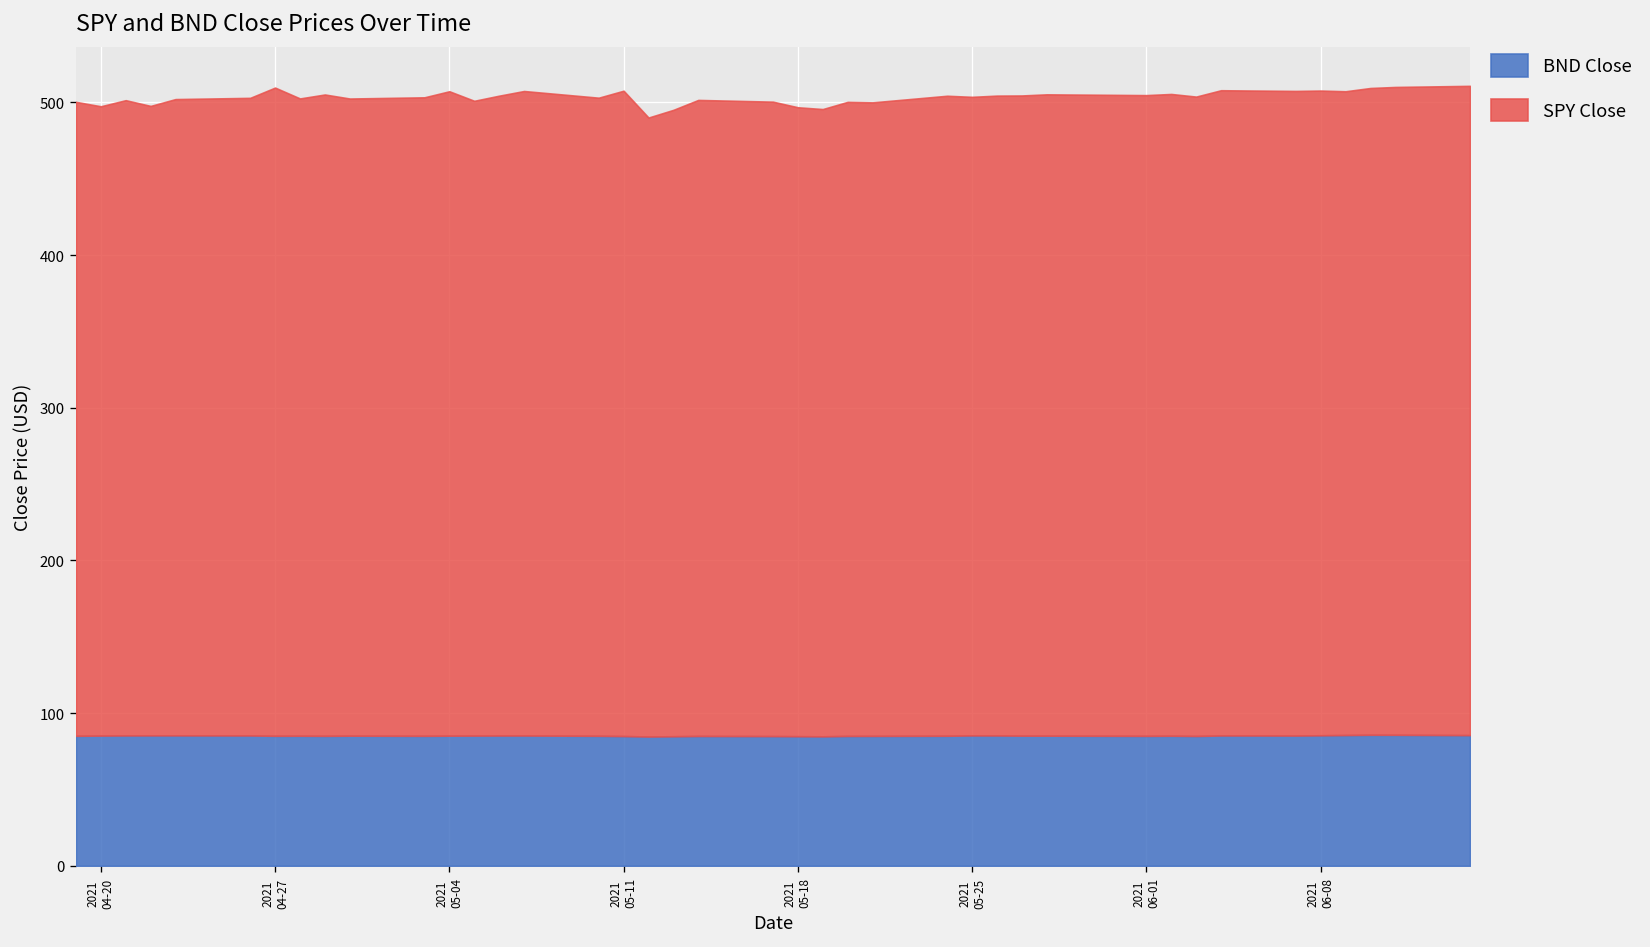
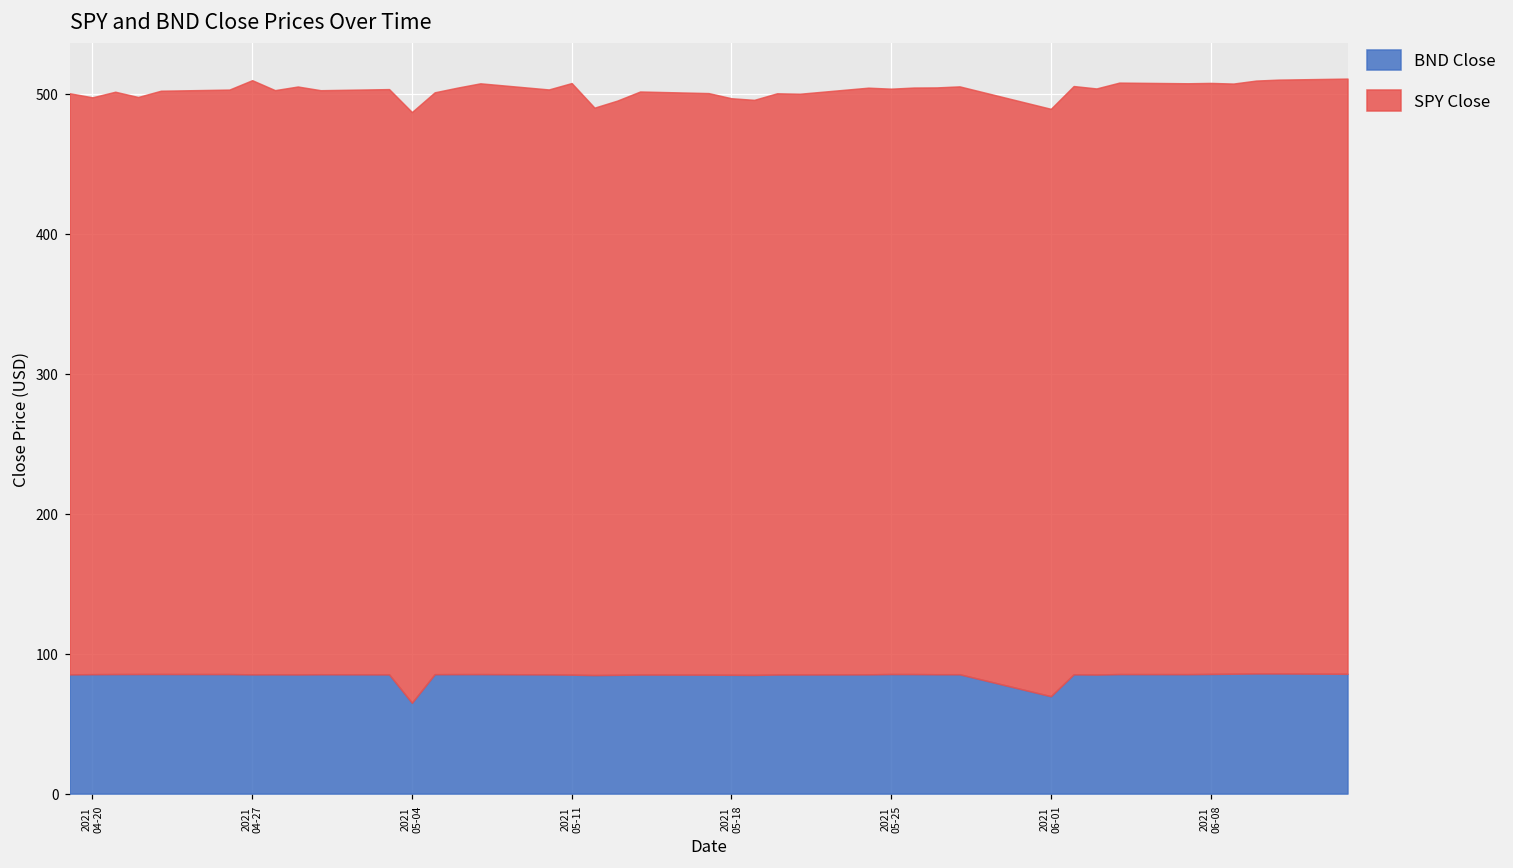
BND Close, 2021 05-04: 85 -> 65
BND Close, 2021 06-01: 85 -> 70
